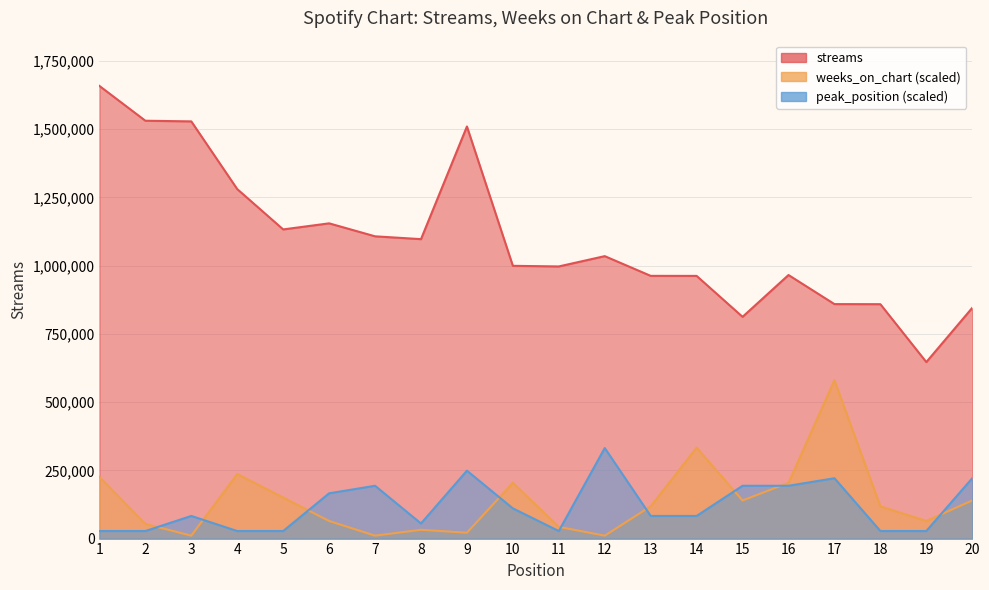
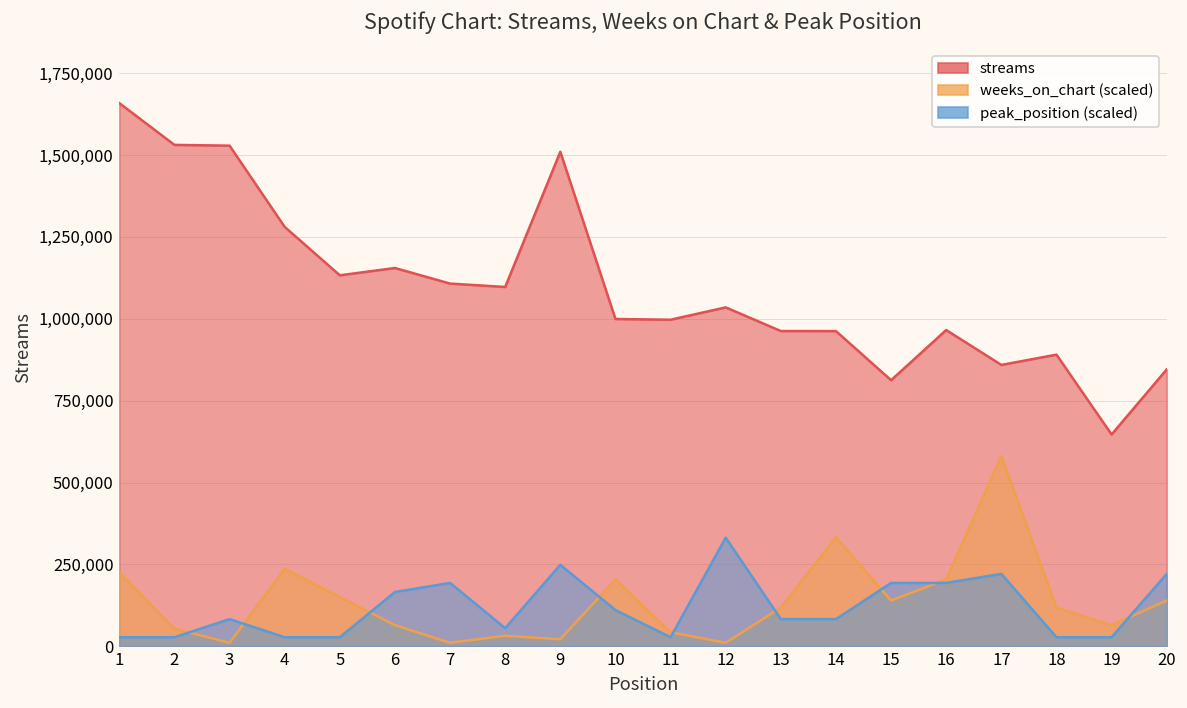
streams, 18: 860,000 -> 890,000
